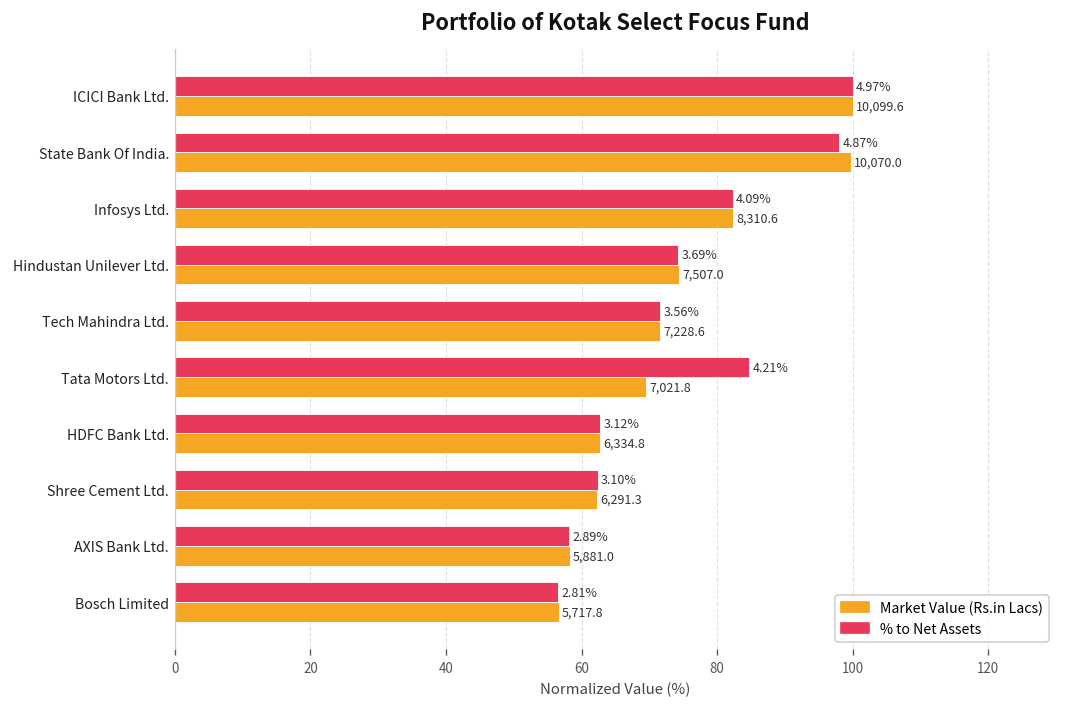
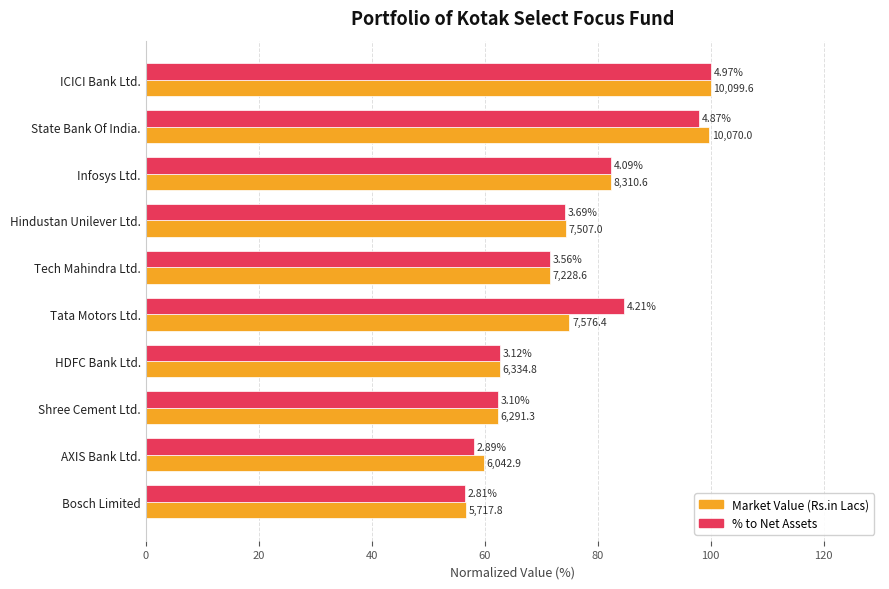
Market Value (Rs.in Lacs), Tata Motors Ltd.: 7,021.8 -> 7,576.4
Market Value (Rs.in Lacs), AXIS Bank Ltd.: 5,881.0 -> 6,042.9
